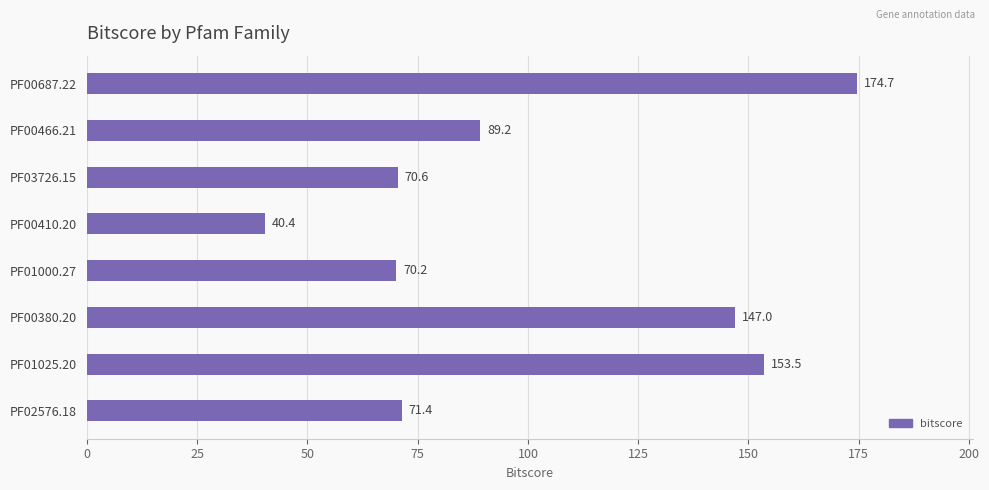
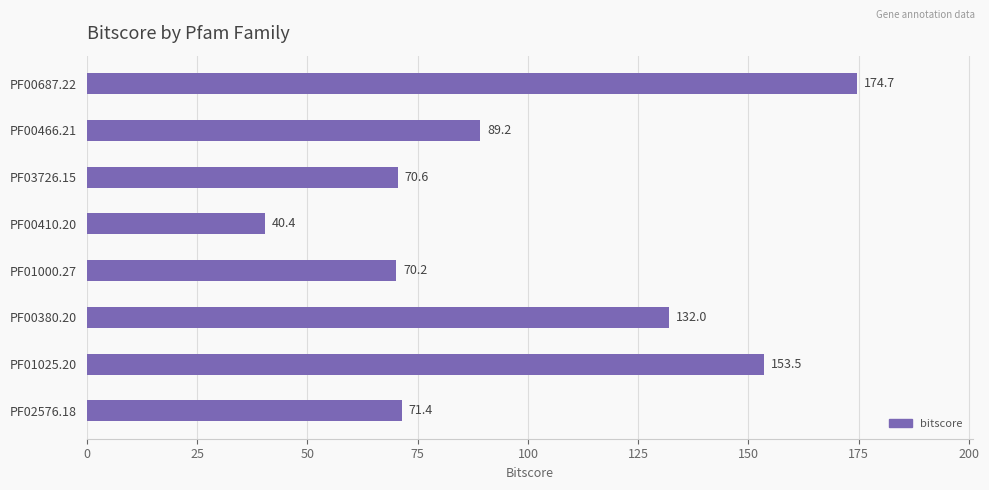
PF00380.20: 147.0 -> 132.0
